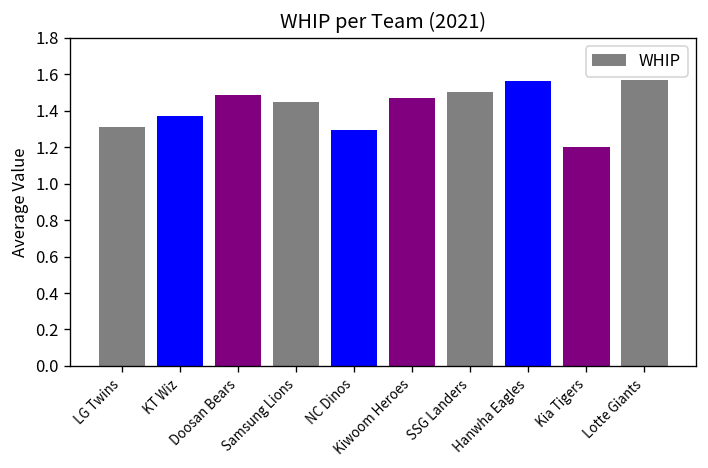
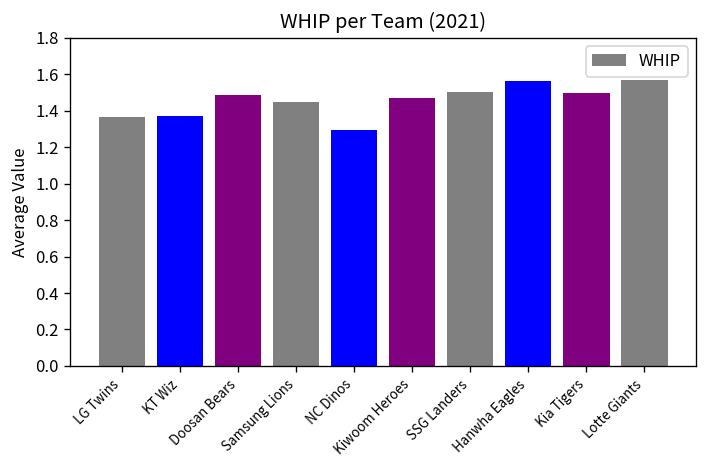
LG Twins: 1.31 -> 1.37
Kia Tigers: 1.2 -> 1.5
